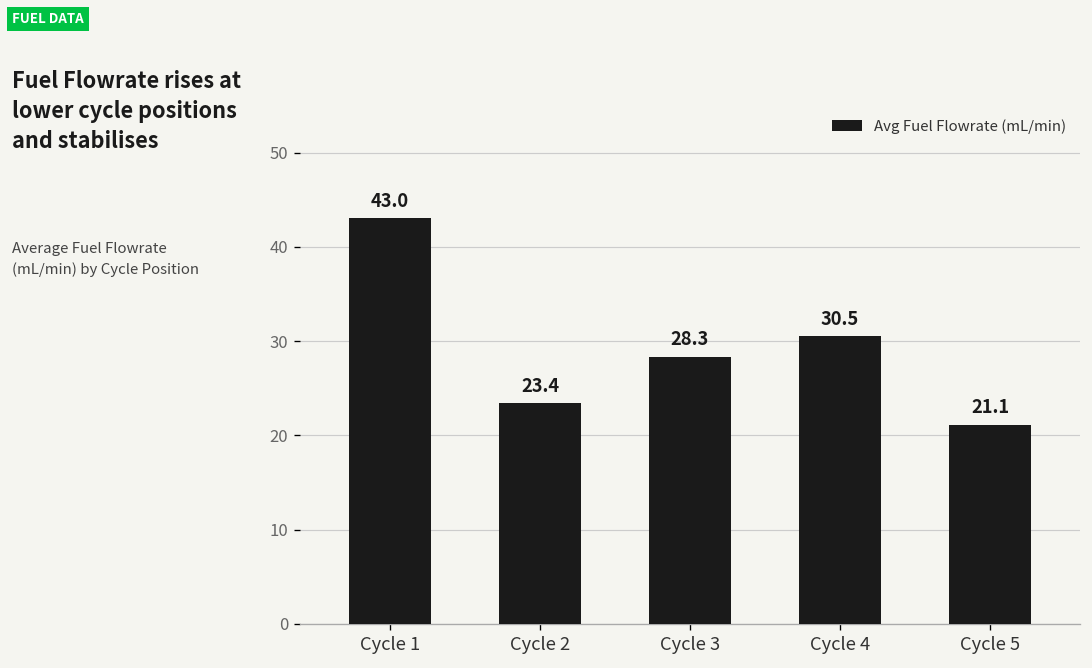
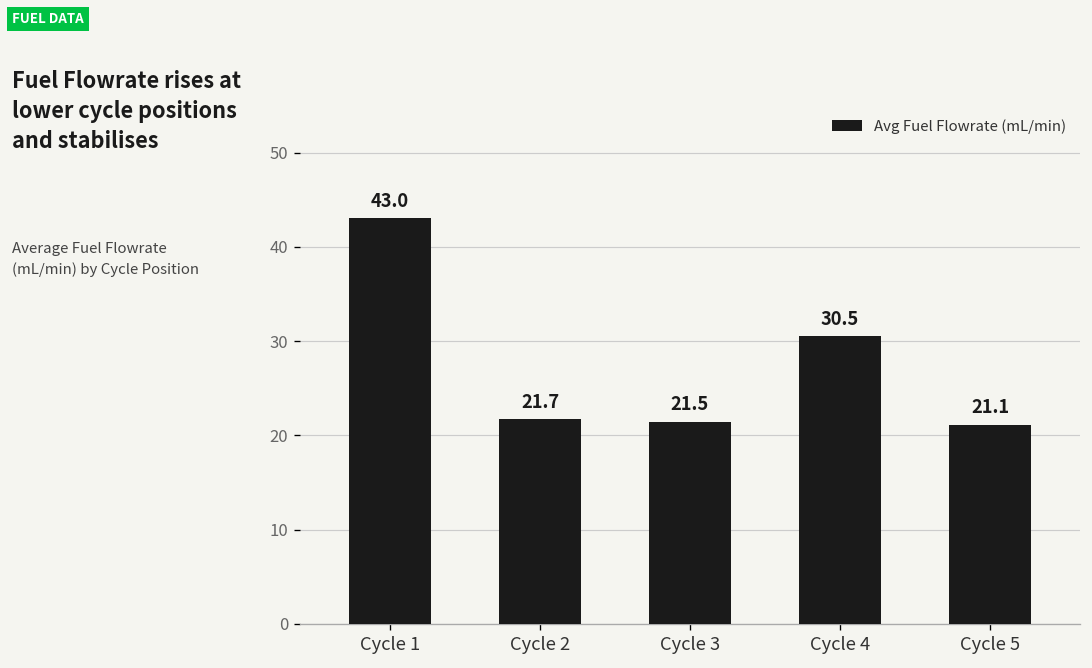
Cycle 2: 23.4 -> 21.7
Cycle 3: 28.3 -> 21.5
